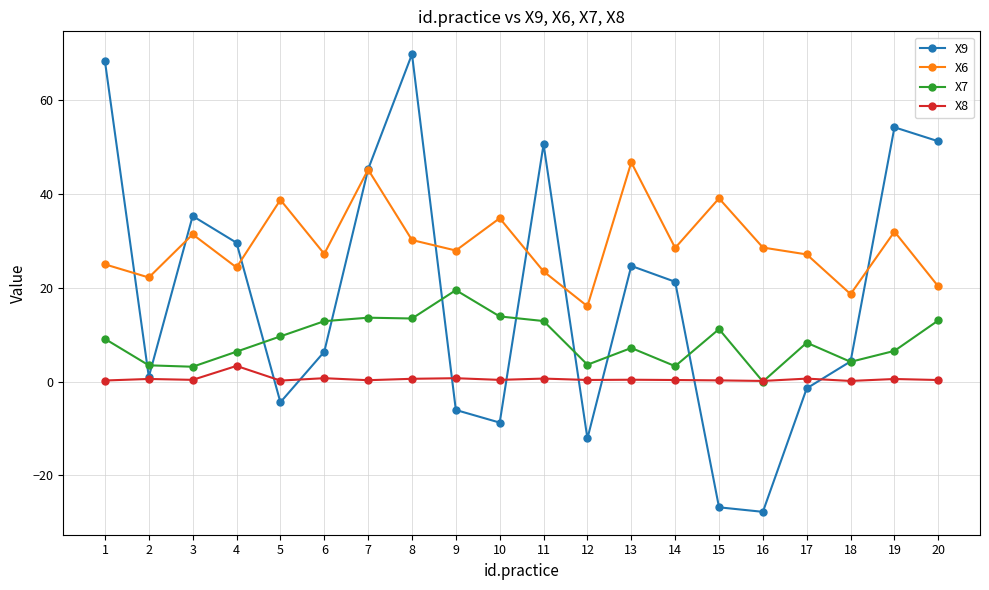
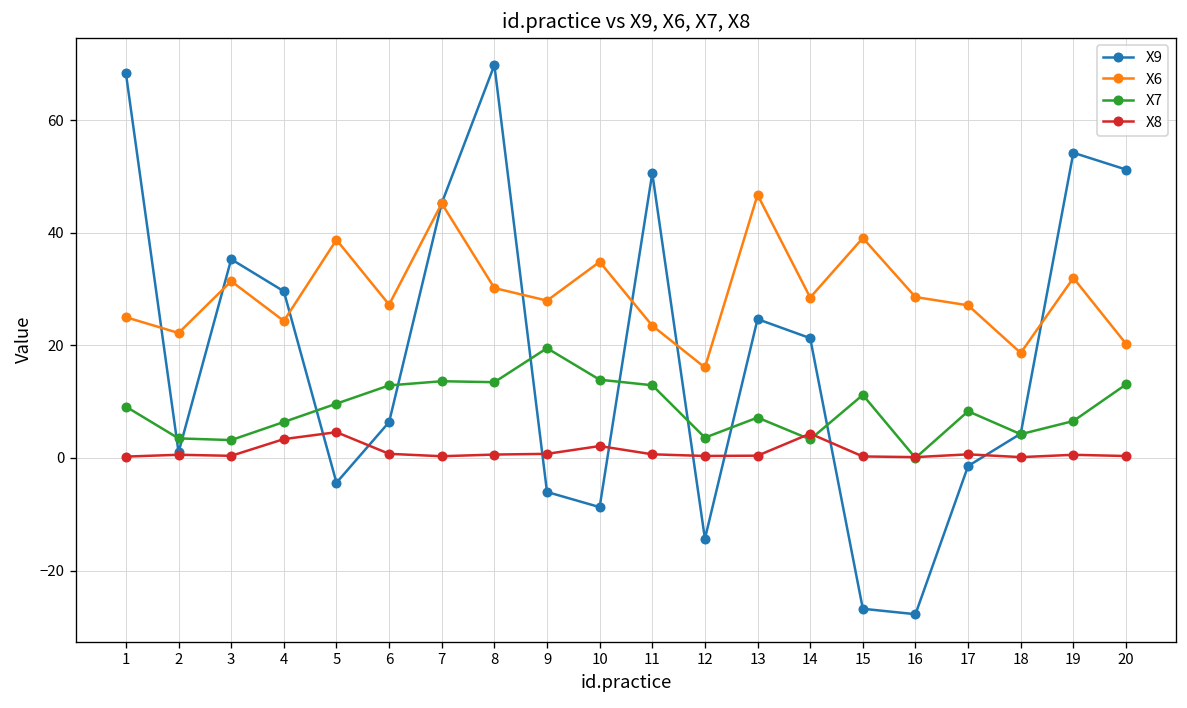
X8, 5: 0 -> 5
X8, 10: 0 -> 2
X9, 12: -12 -> -14
X8, 14: 0 -> 4
